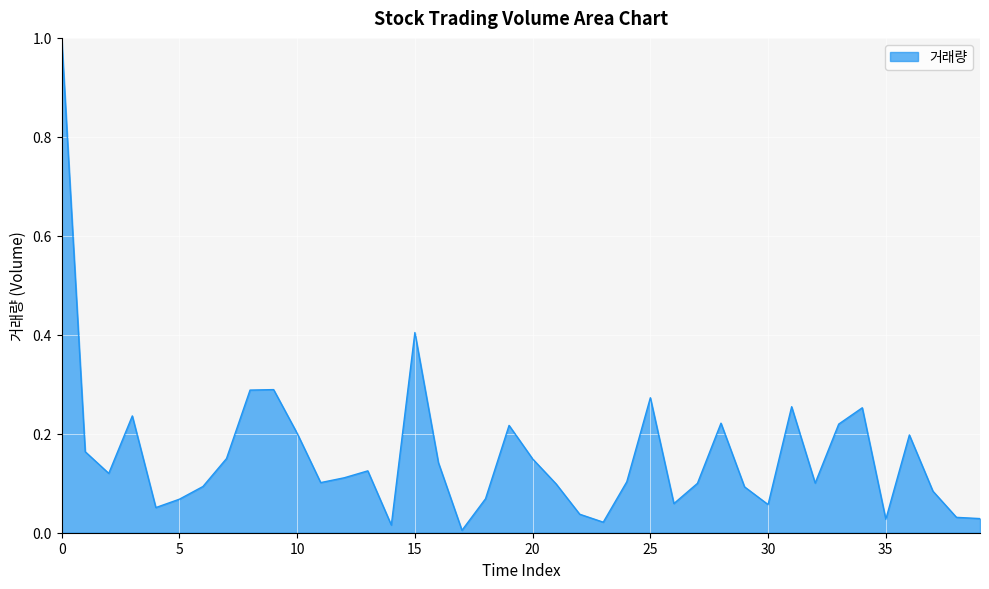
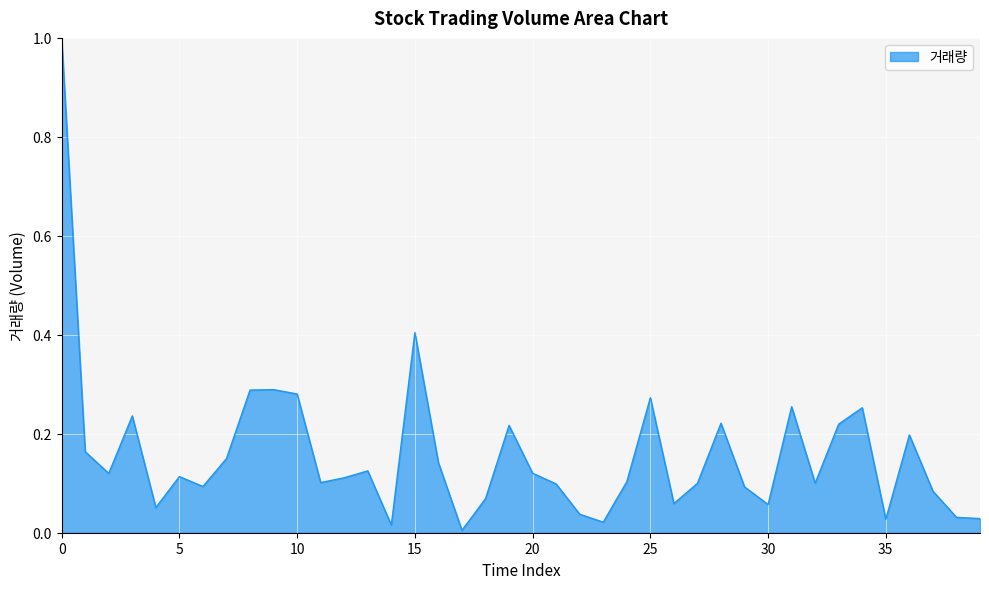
5: 0.07 -> 0.11
10: 0.20 -> 0.28
20: 0.15 -> 0.12
